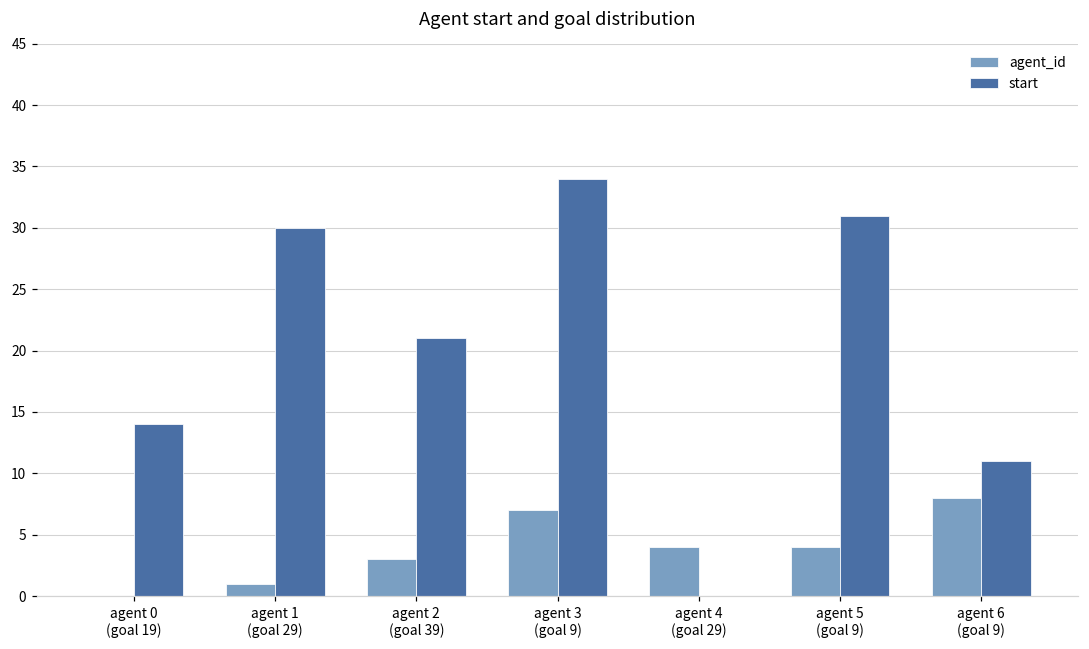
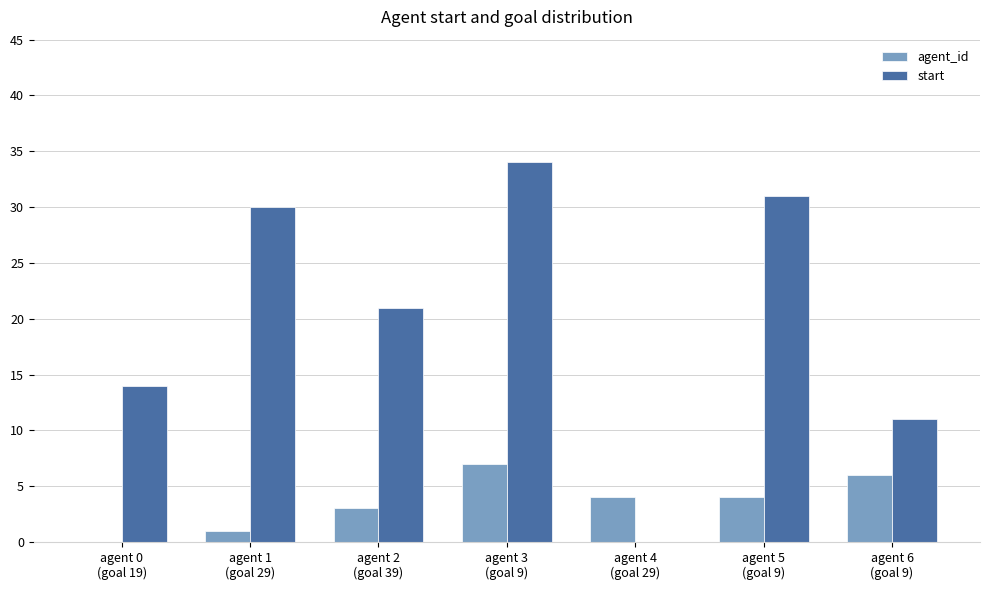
agent_id, agent 6 (goal 9): 8 -> 6
